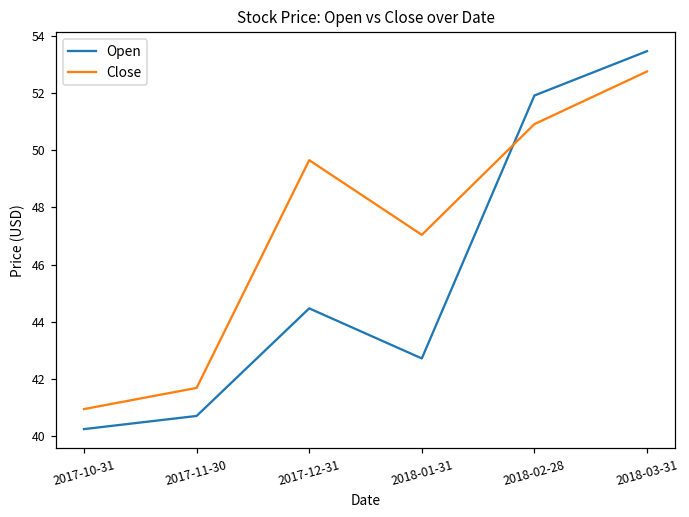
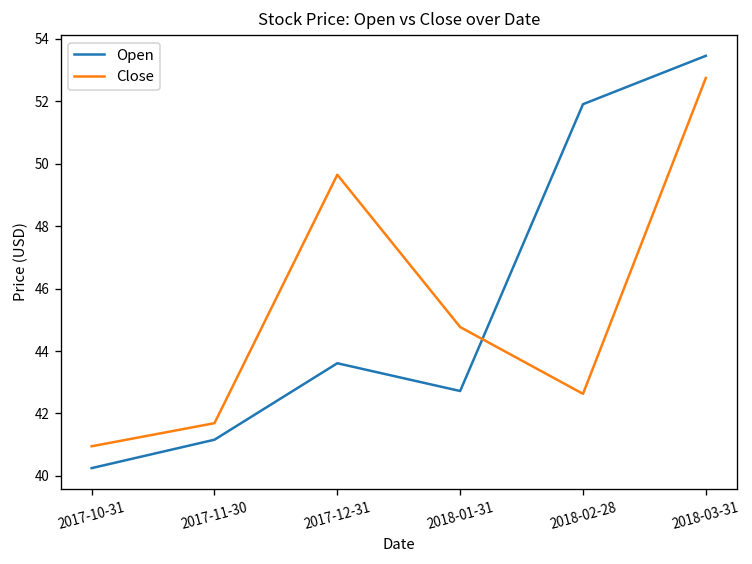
Open, 2017-11-30: 40.7 -> 41.2
Open, 2017-12-31: 44.5 -> 43.6
Close, 2018-01-31: 47.0 -> 44.8
Close, 2018-02-28: 50.9 -> 42.6
